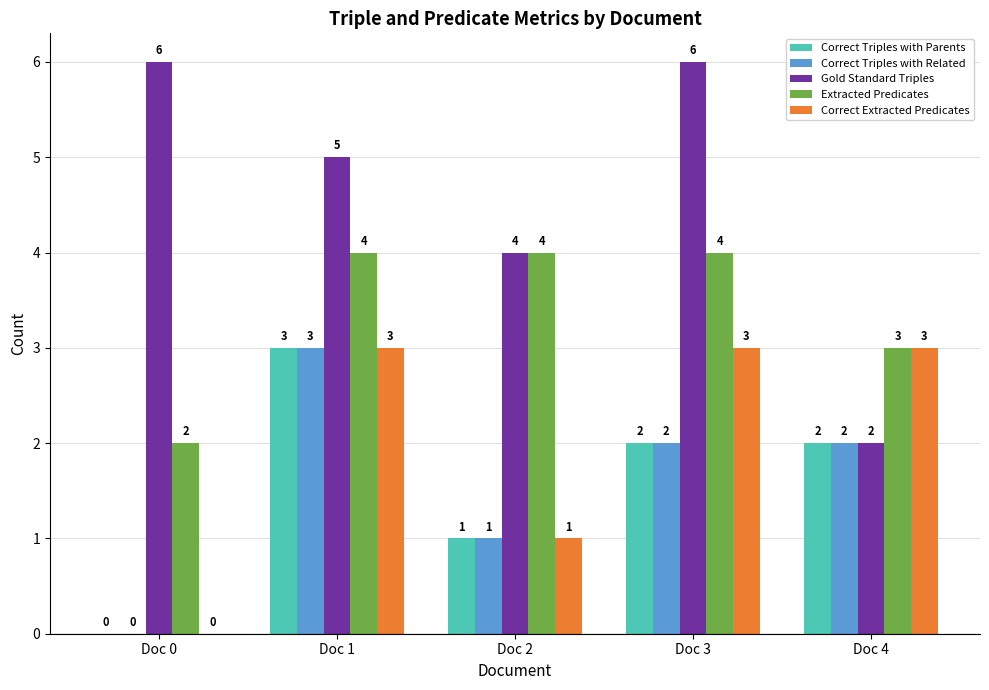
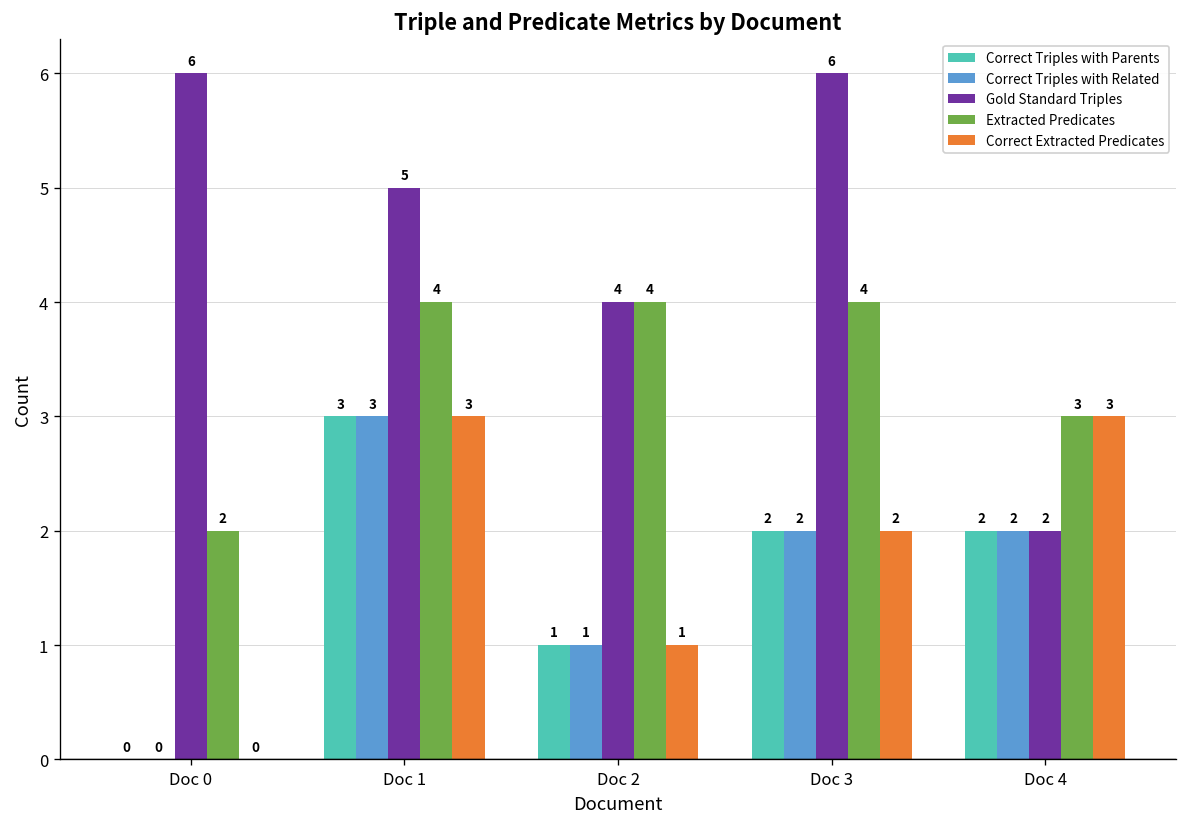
Correct Extracted Predicates, Doc 3: 3 -> 2
